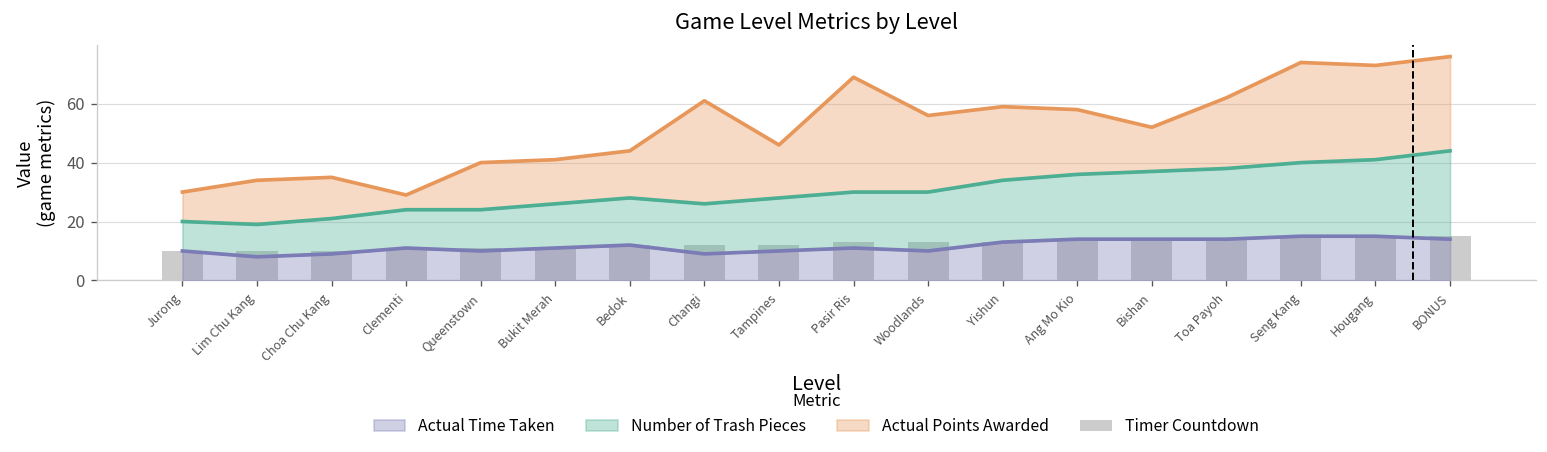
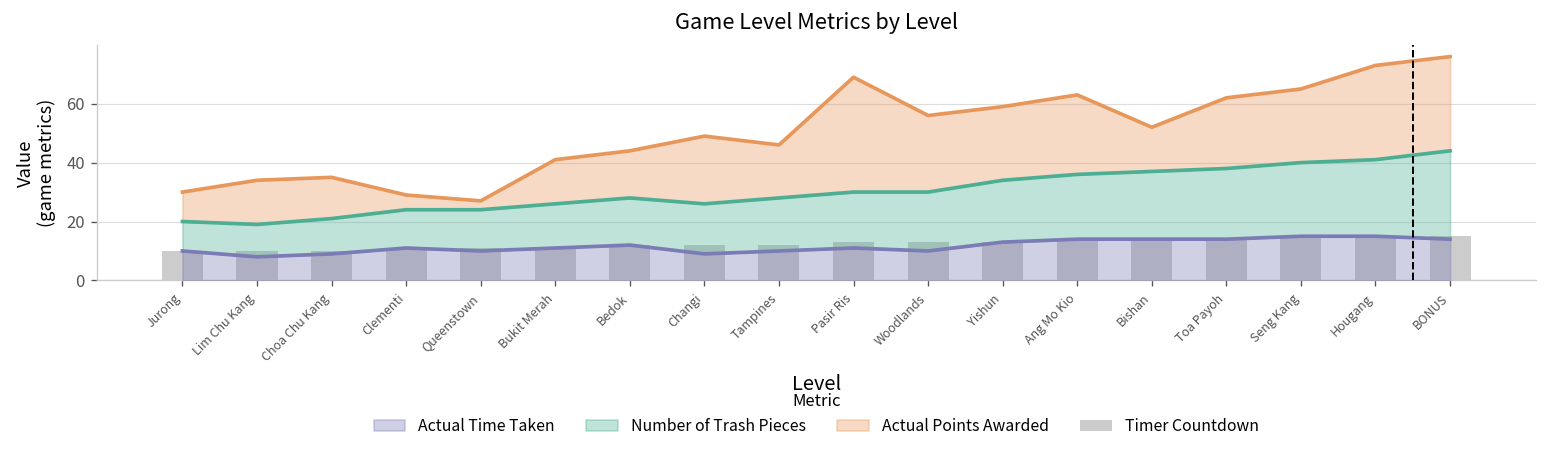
Actual Points Awarded, Queenstown: 16 -> 3
Actual Points Awarded, Changi: 35 -> 23
Actual Points Awarded, Ang Mo Kio: 22 -> 27
Actual Points Awarded, Seng Kang: 34 -> 25
